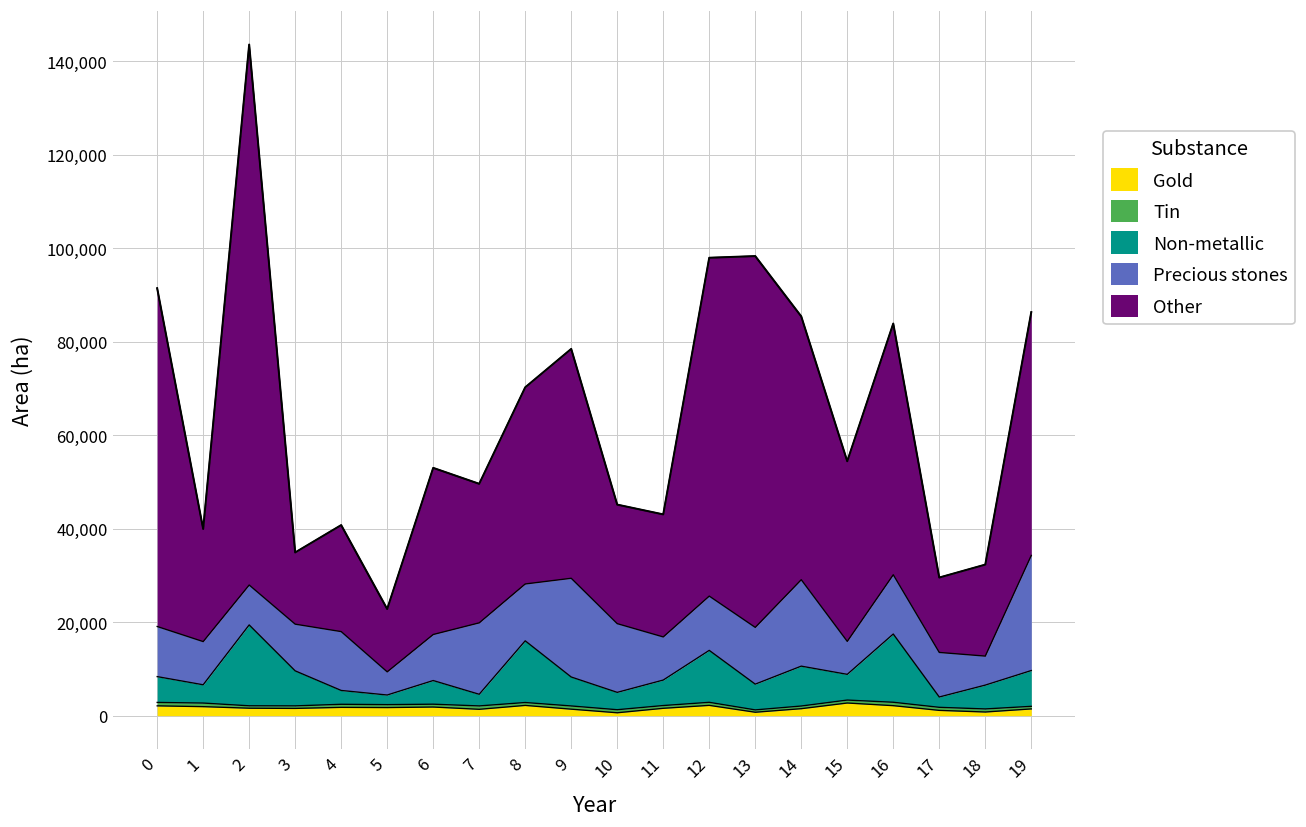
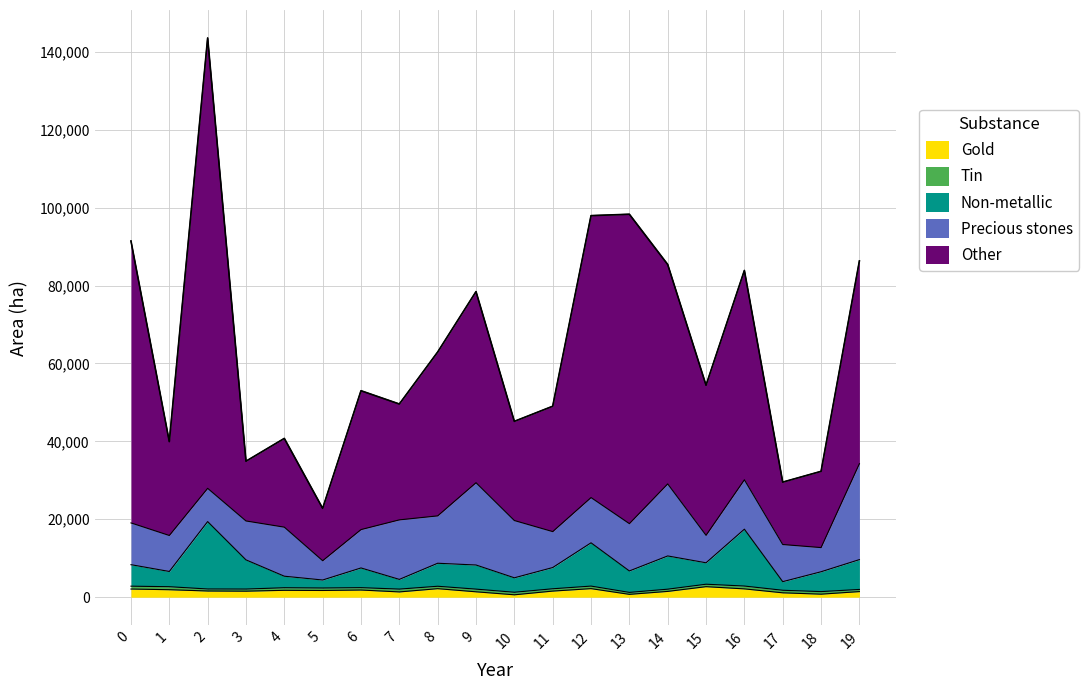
Non-metallic, 8: 13,000 -> 6,000
Other, 11: 26,000 -> 32,000
